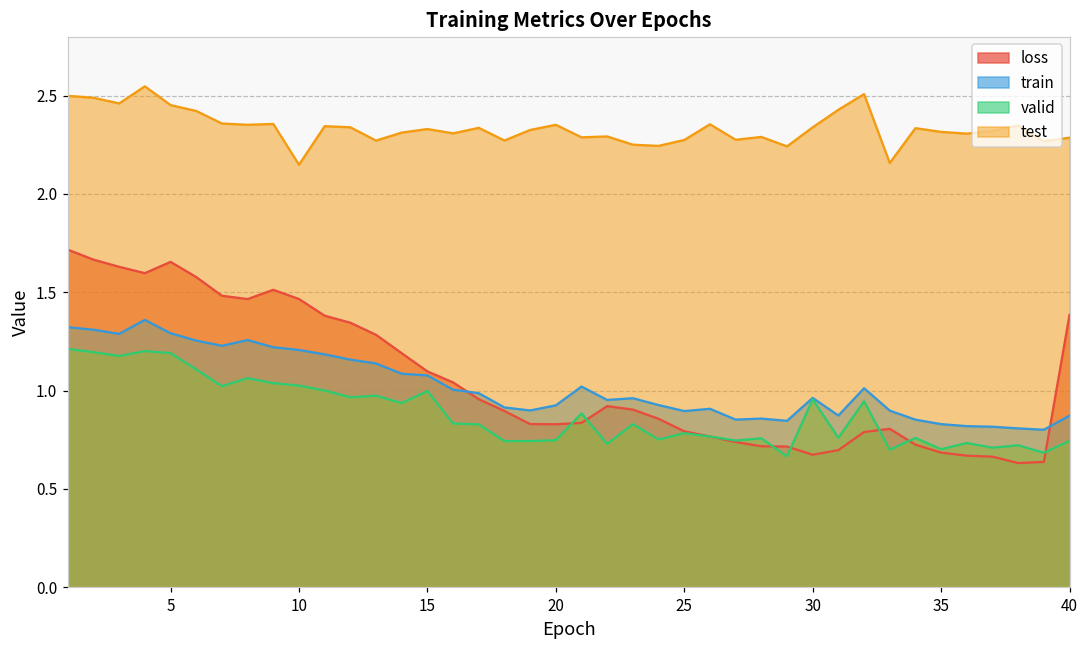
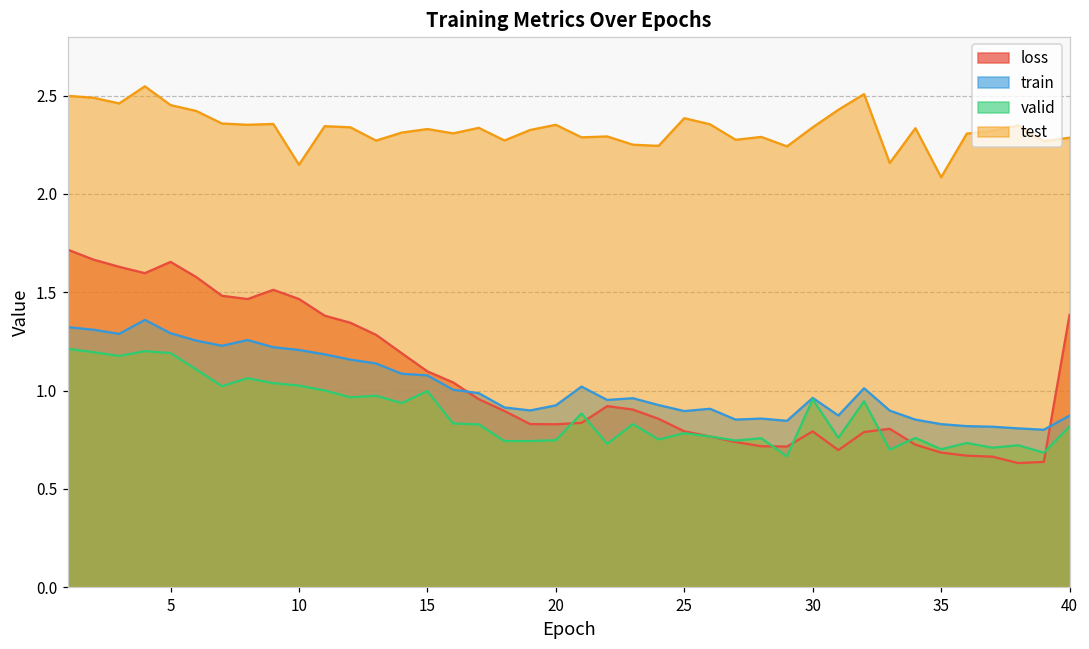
test, 25: 2.27 -> 2.39
loss, 30: 0.67 -> 0.79
test, 35: 2.32 -> 2.08
valid, 40: 0.74 -> 0.82
